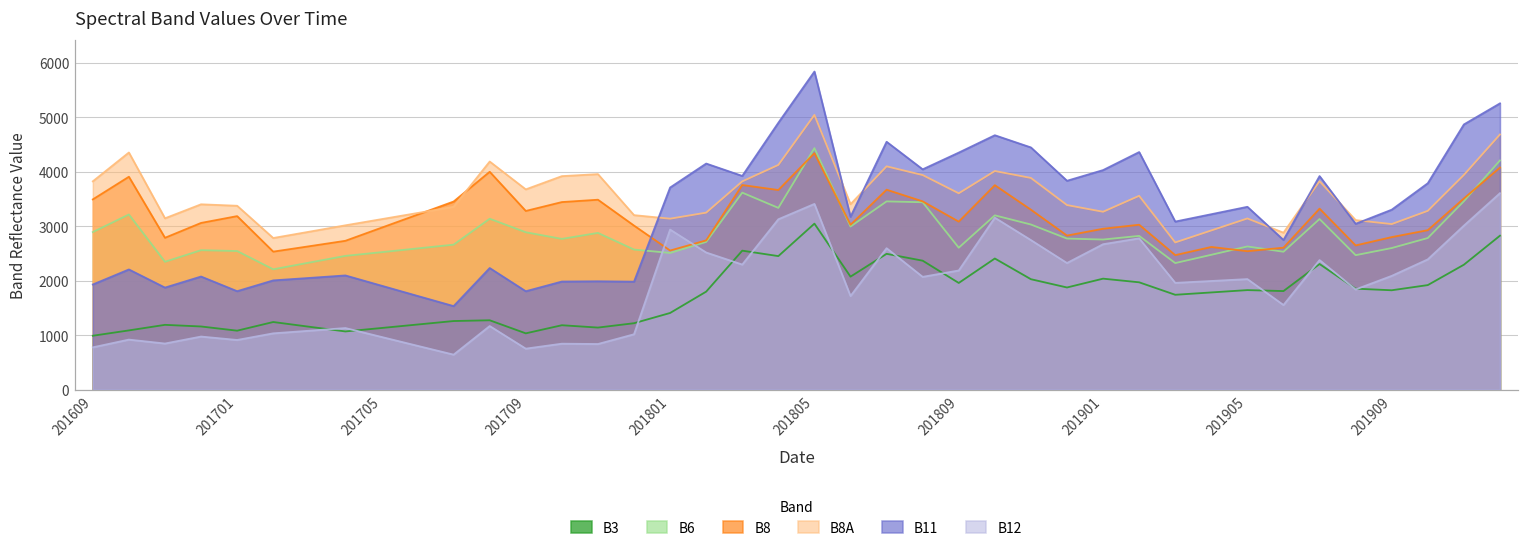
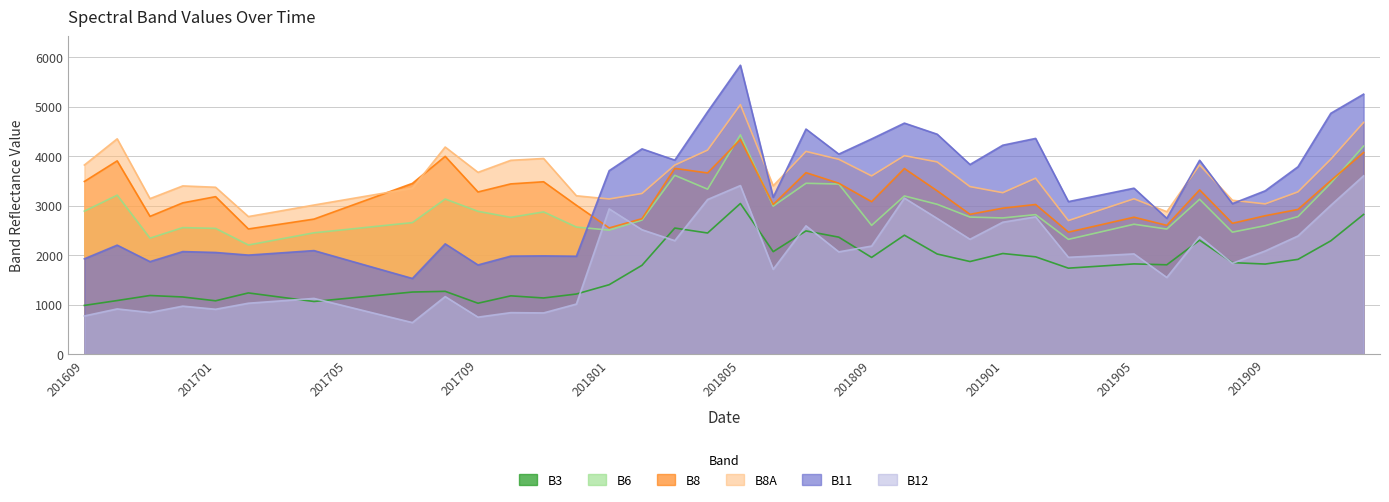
B11, 201701: 1800 -> 2100
B11, 201901: 4000 -> 4200
B8, 201905: 2500 -> 2800
